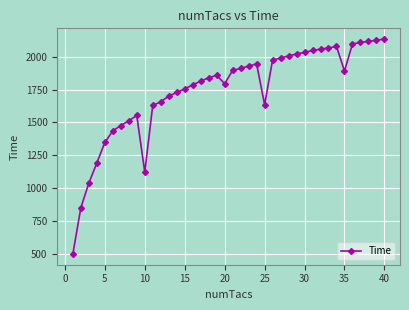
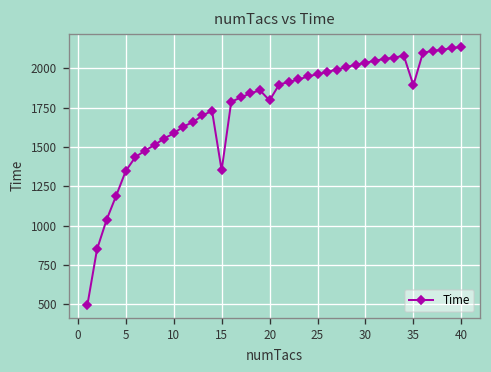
10: 1120 -> 1590
15: 1760 -> 1350
25: 1640 -> 1960
